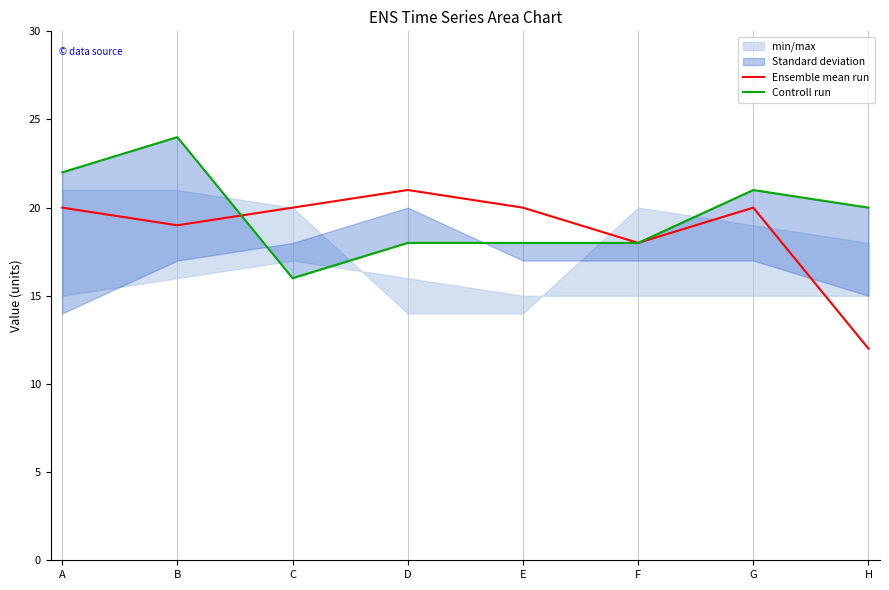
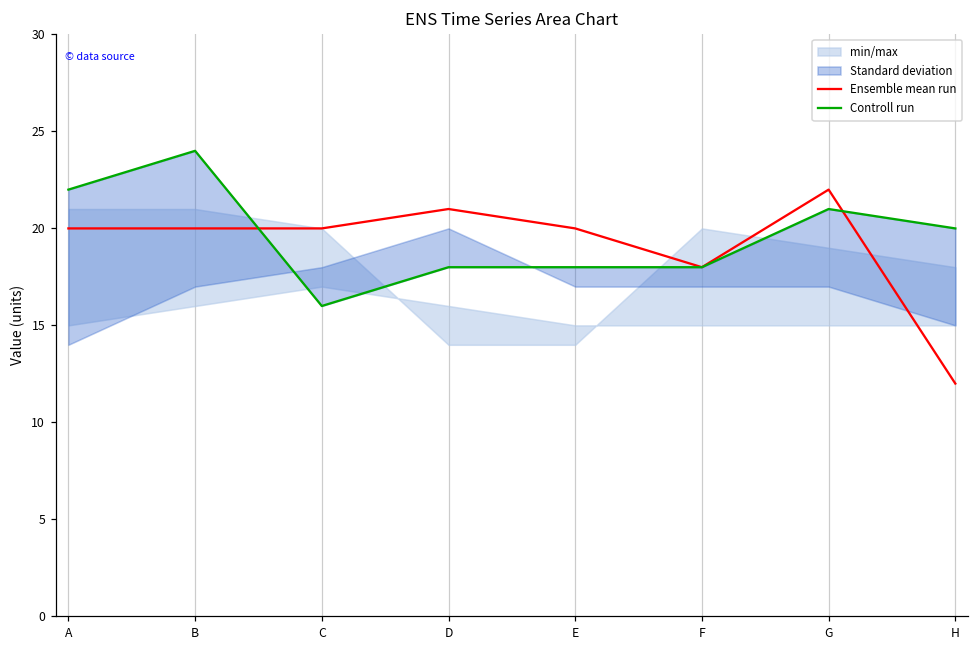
Ensemble mean run, B: 19 -> 20
Ensemble mean run, G: 20 -> 22
